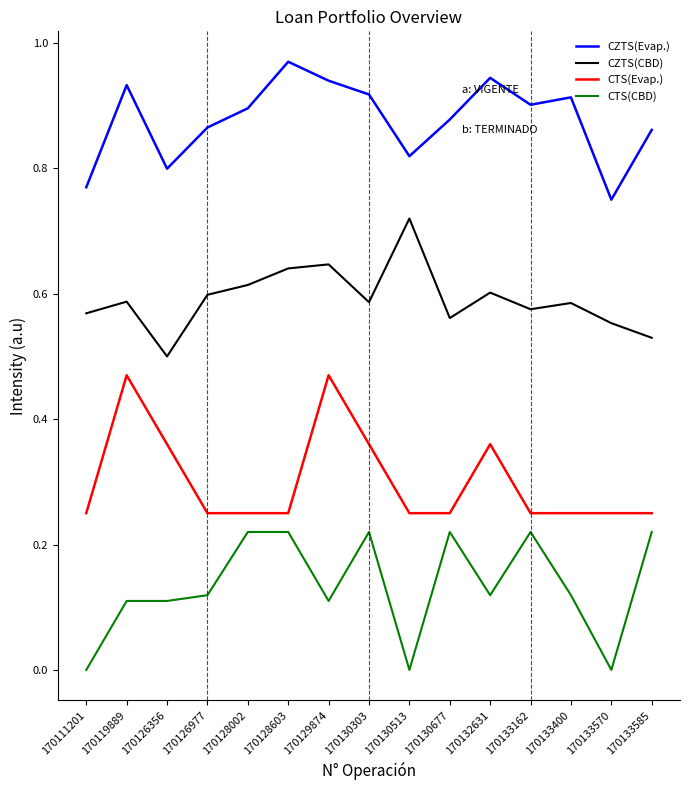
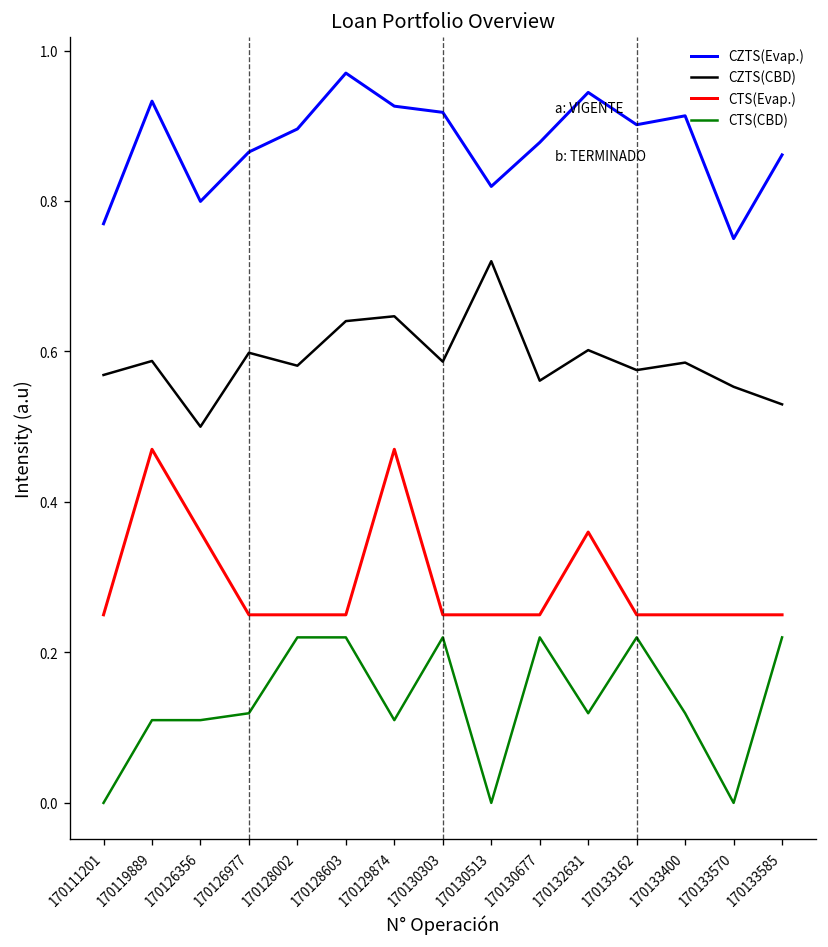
CZTS(CBD), 170128002: 0.61 -> 0.58
CZTS(Evap.), 170129874: 0.94 -> 0.93
CTS(Evap.), 170130303: 0.36 -> 0.25
